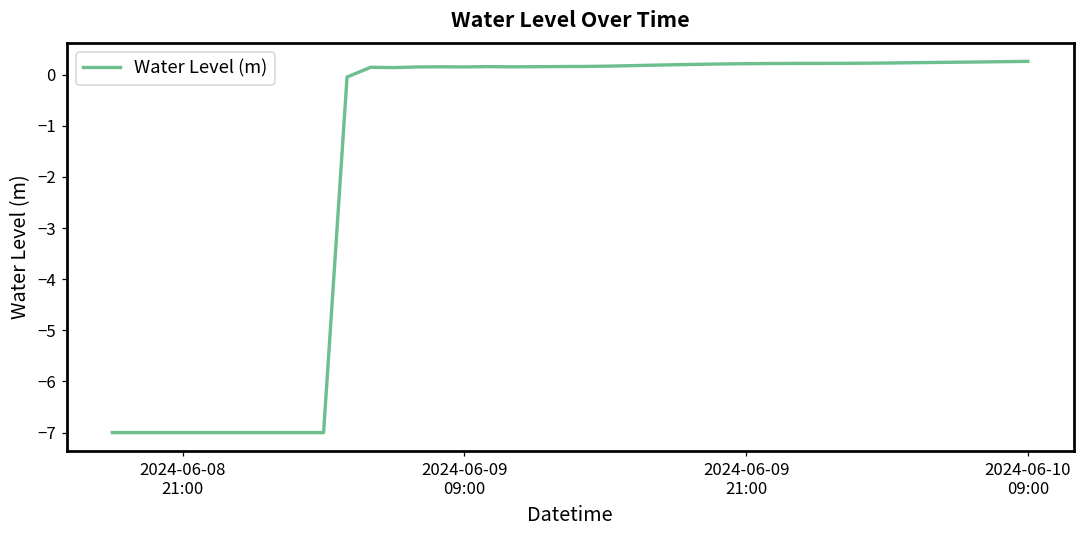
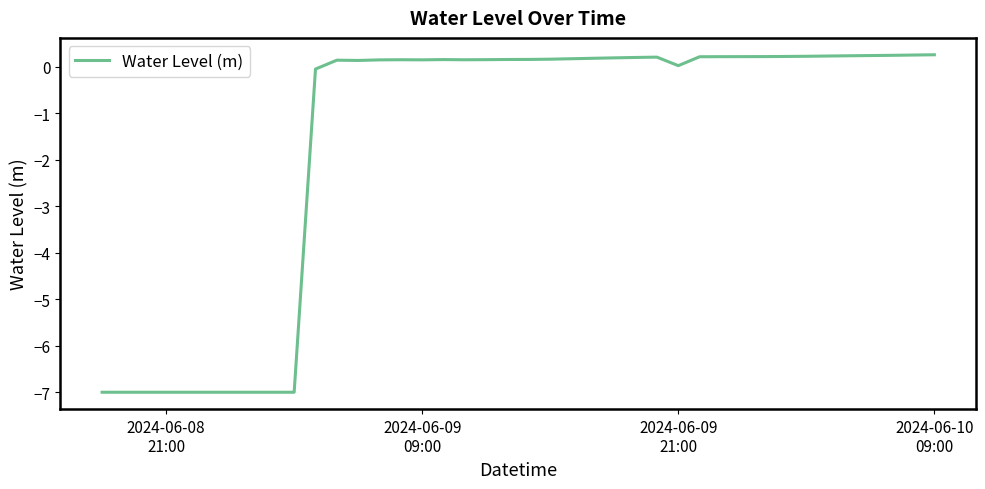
2024-06-09 21:00: 0.2 -> 0.0
